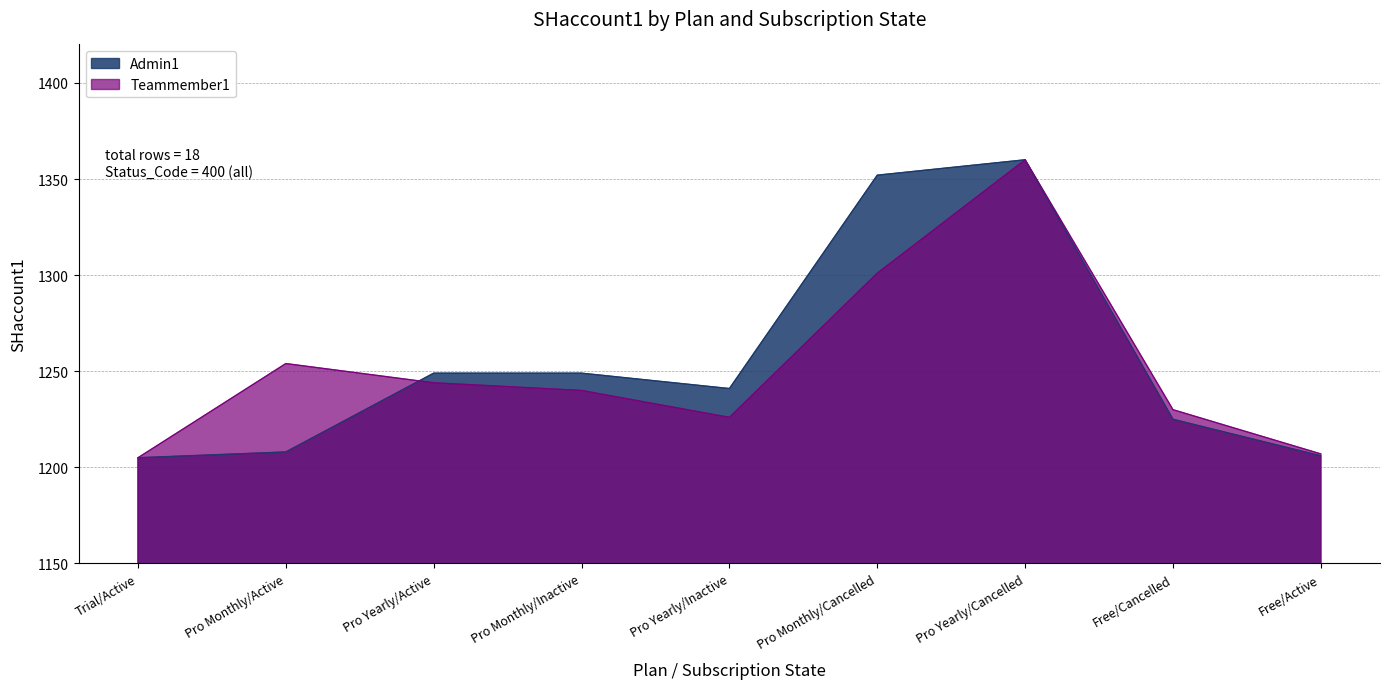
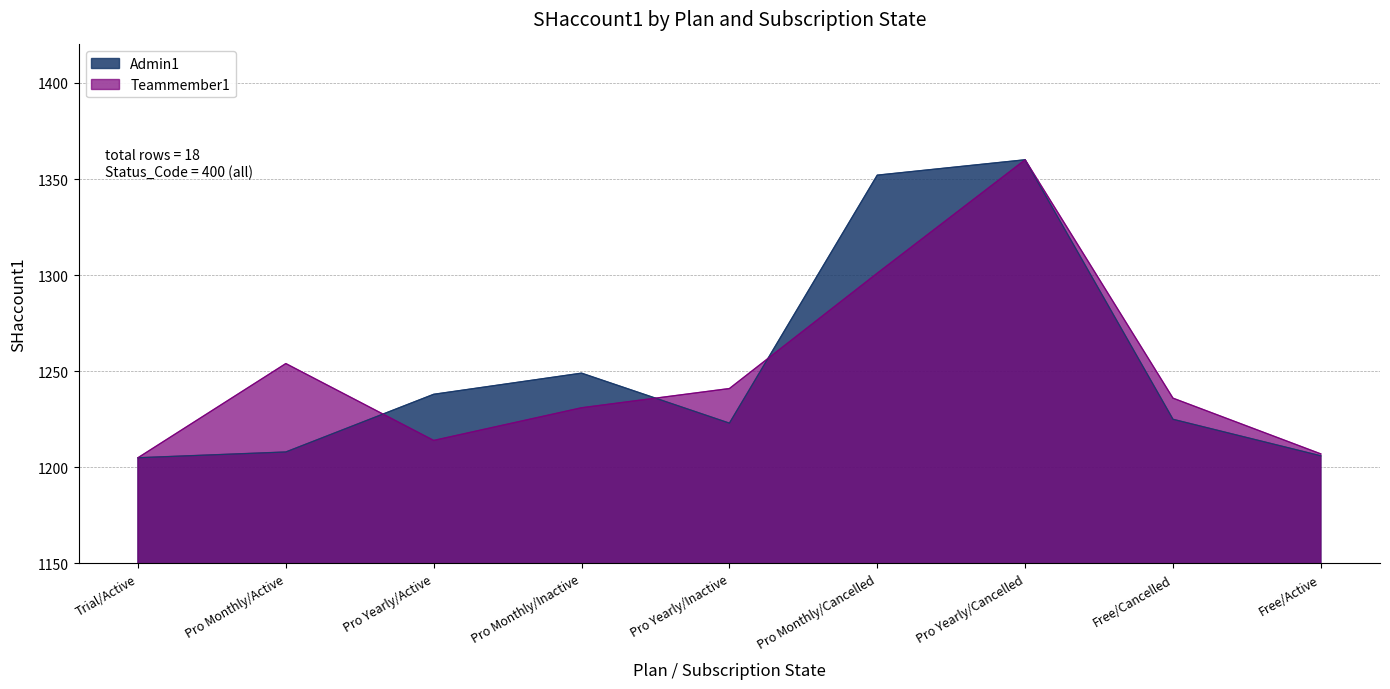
Admin1, Pro Yearly/Active: 1249 -> 1238
Teammember1, Pro Yearly/Active: 1244 -> 1214
Teammember1, Pro Monthly/Inactive: 1240 -> 1231
Admin1, Pro Yearly/Inactive: 1241 -> 1223
Teammember1, Pro Yearly/Inactive: 1226 -> 1241
Teammember1, Free/Cancelled: 1230 -> 1236
